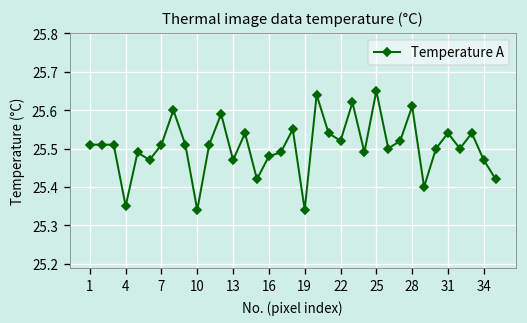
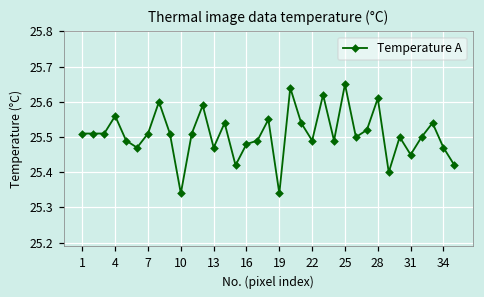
4: 25.35 -> 25.56
22: 25.52 -> 25.49
31: 25.54 -> 25.45
